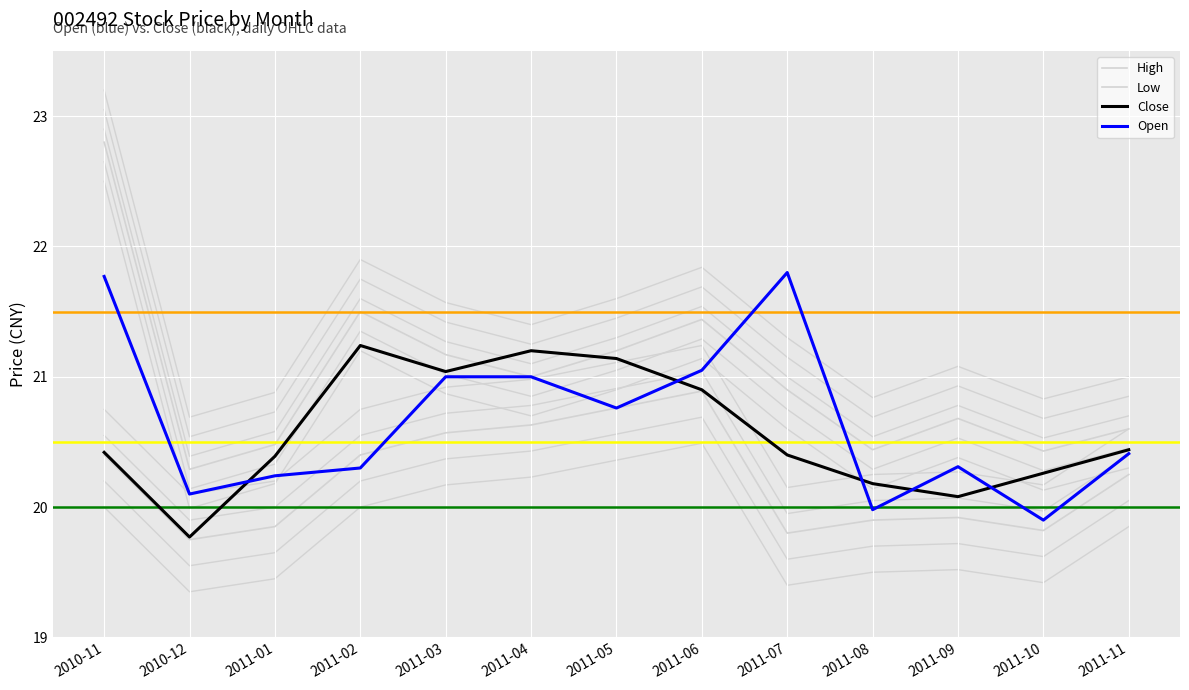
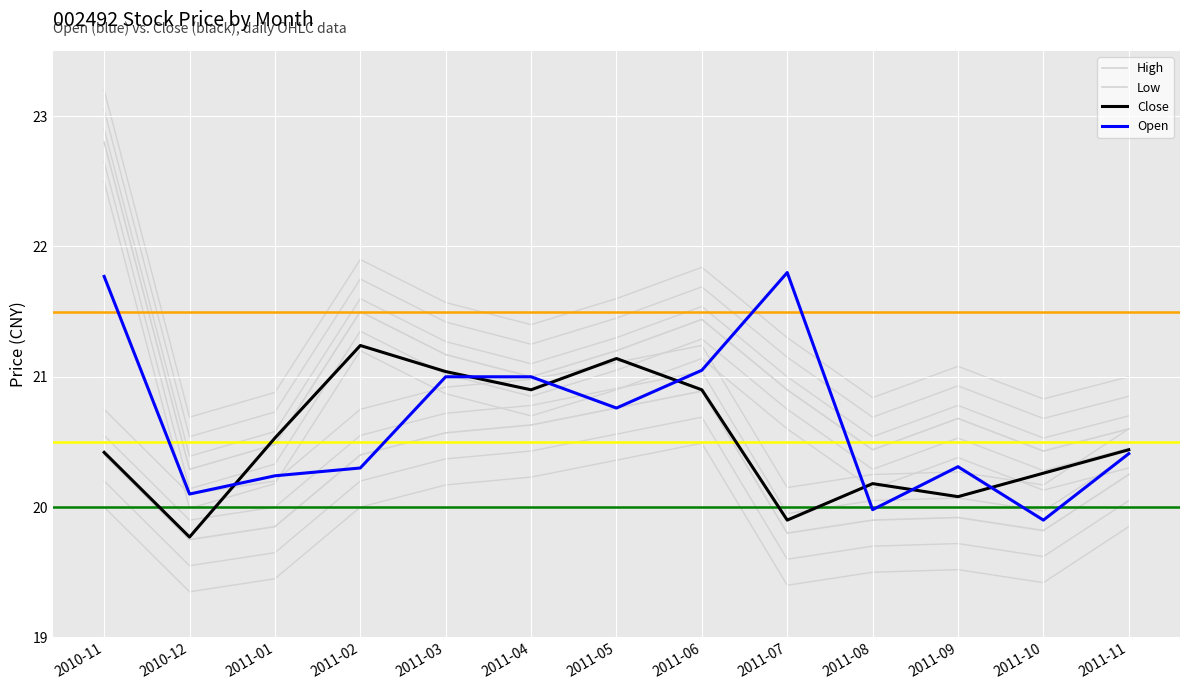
Close, 2011-01: 20.39 -> 20.53
Close, 2011-04: 21.2 -> 20.9
Close, 2011-07: 20.4 -> 19.9
